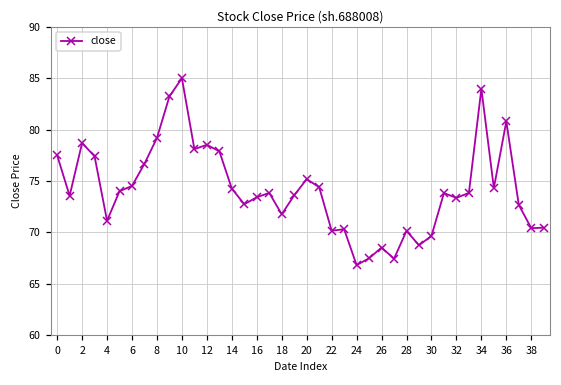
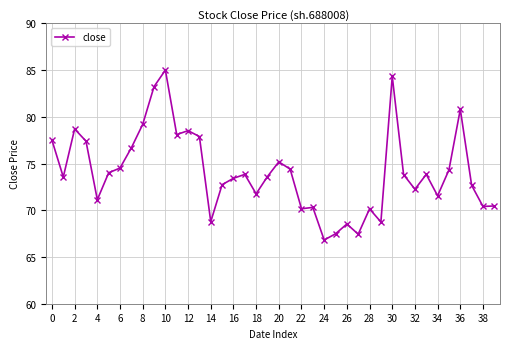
14: 74 -> 69
30: 70 -> 84
32: 73 -> 72
34: 84 -> 72
